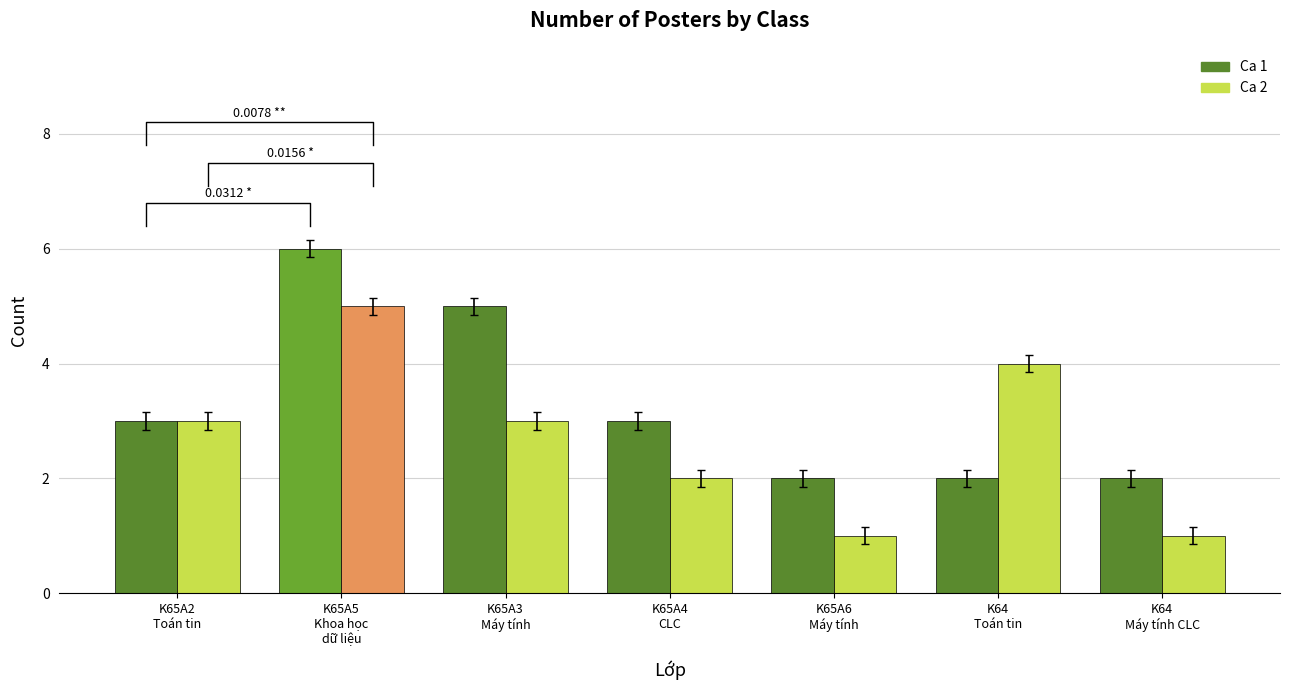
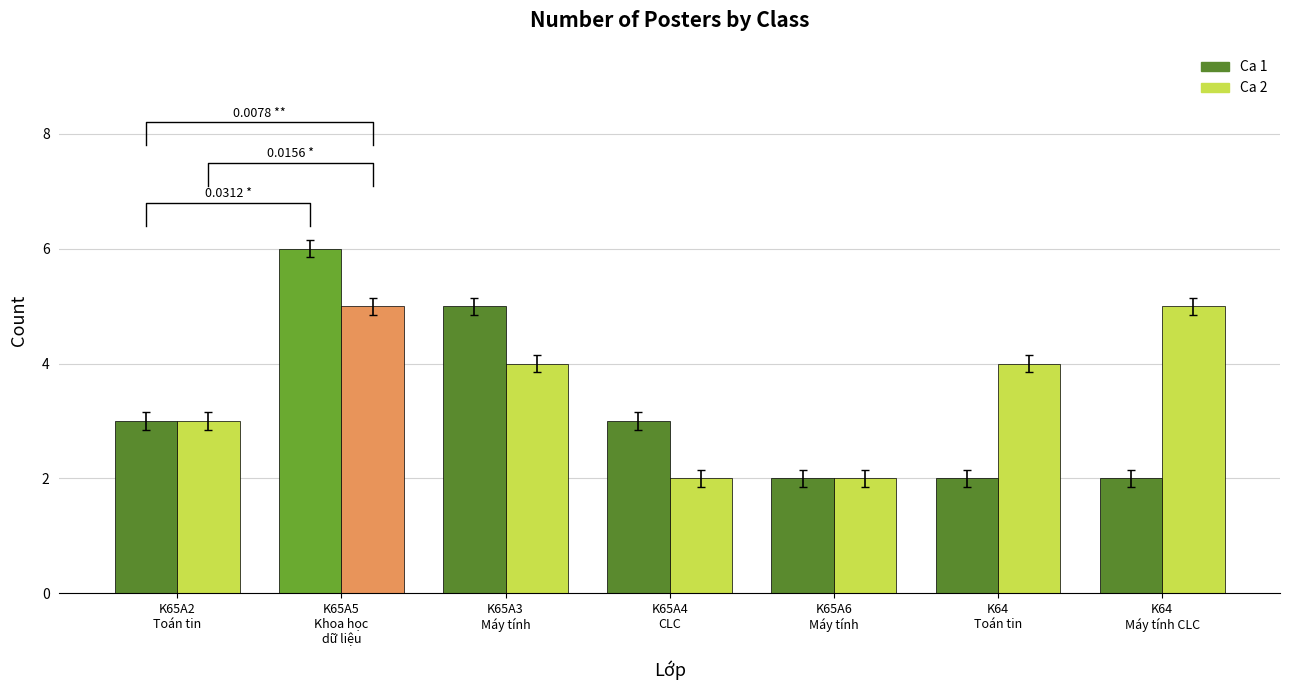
Ca 2, K65A3 Máy tính: 3 -> 4
Ca 2, K65A6 Máy tính: 1 -> 2
Ca 2, K64 Máy tính CLC: 1 -> 5
